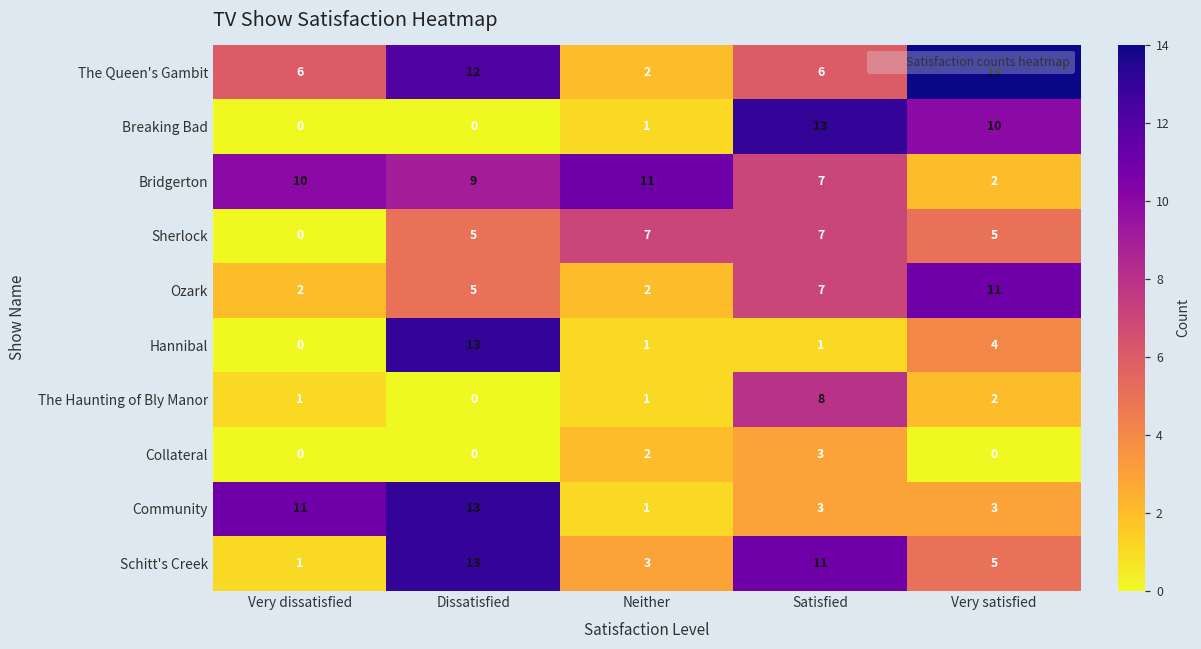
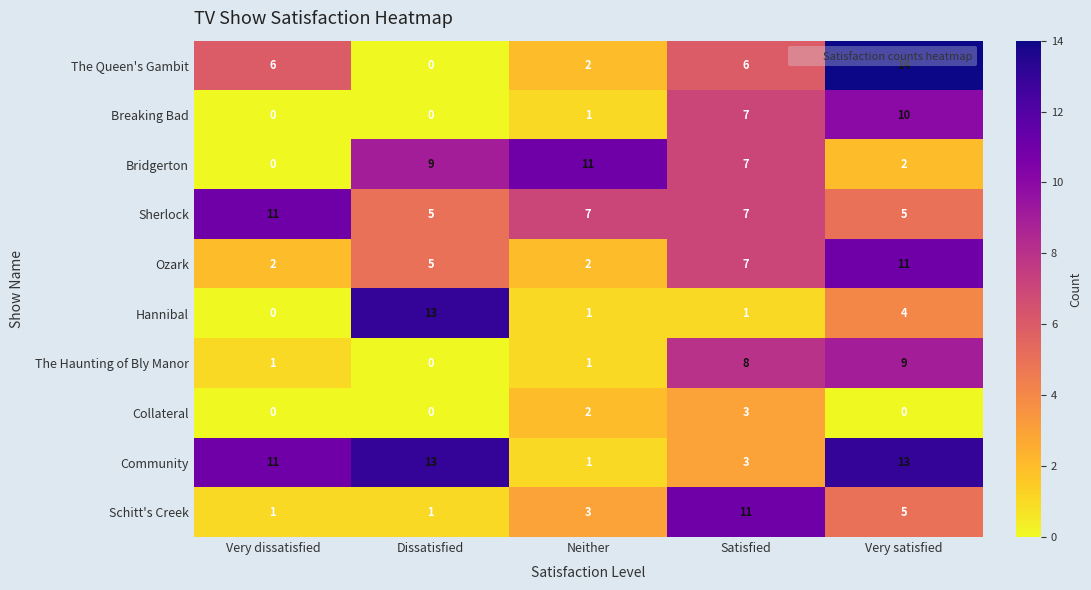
The Queen's Gambit, Dissatisfied: 12 -> 0
Breaking Bad, Satisfied: 13 -> 7
Bridgerton, Very dissatisfied: 10 -> 0
Sherlock, Very dissatisfied: 0 -> 11
The Haunting of Bly Manor, Very satisfied: 2 -> 9
Community, Very satisfied: 3 -> 13
Schitt's Creek, Dissatisfied: 13 -> 1
